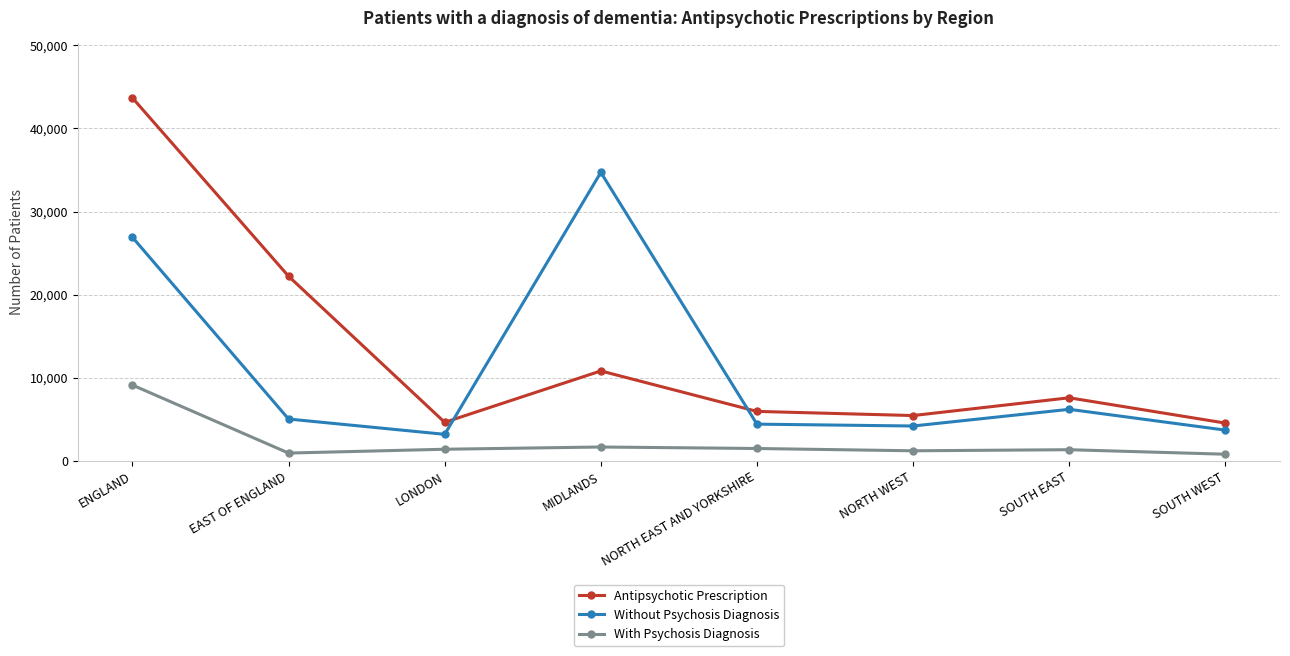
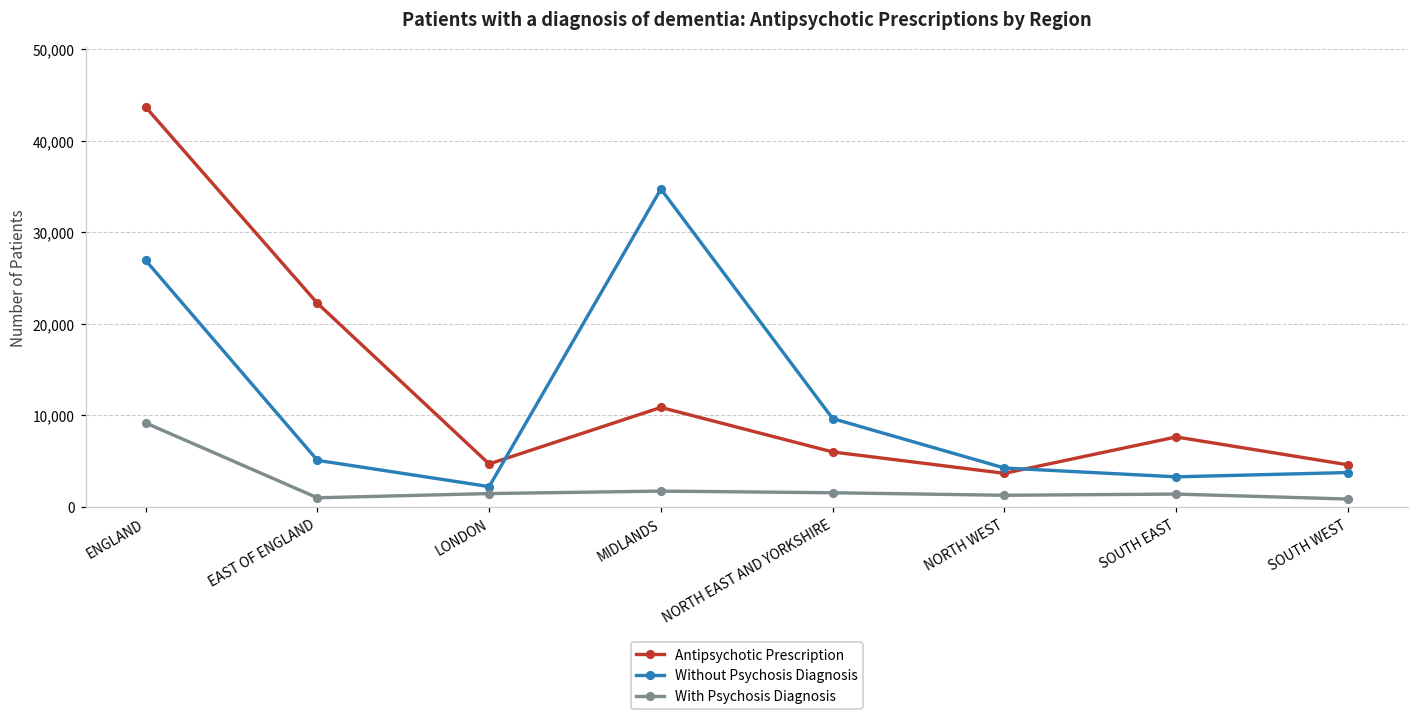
Without Psychosis Diagnosis, LONDON: 3,000 -> 2,000
Without Psychosis Diagnosis, NORTH EAST AND YORKSHIRE: 4,000 -> 10,000
Antipsychotic Prescription, NORTH WEST: 5,000 -> 4,000
Without Psychosis Diagnosis, SOUTH EAST: 6,000 -> 3,000
